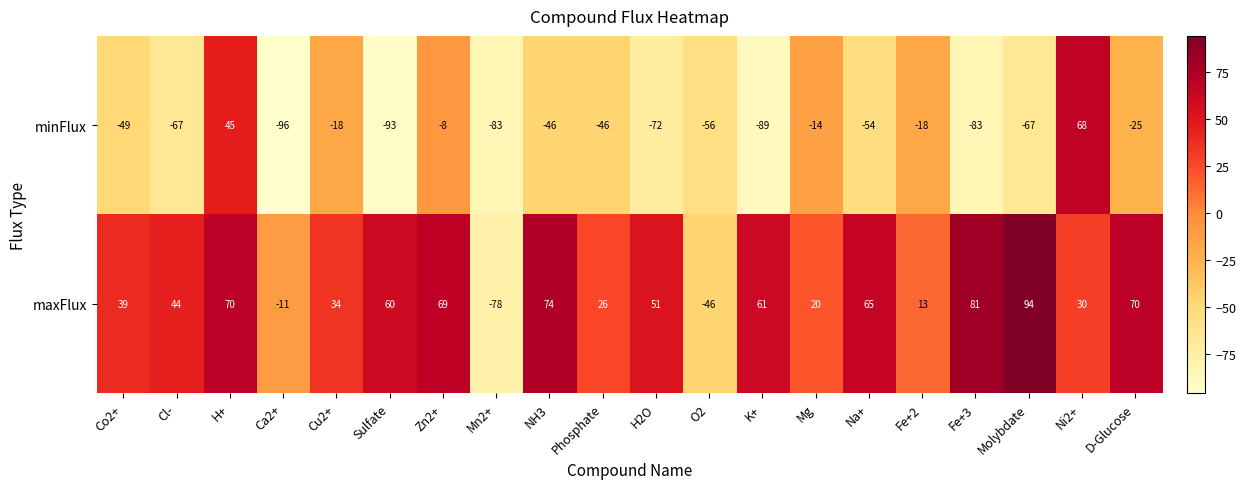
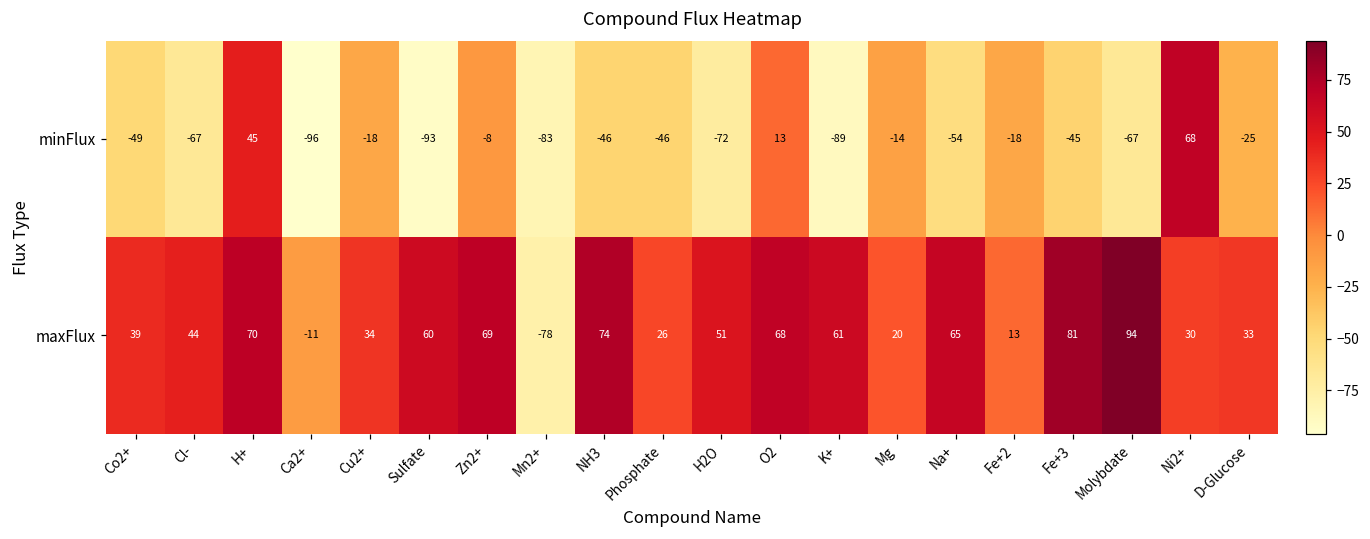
minFlux, O2: -56 -> 13
minFlux, Fe+3: -83 -> -45
maxFlux, O2: -46 -> 68
maxFlux, D-Glucose: 70 -> 33
